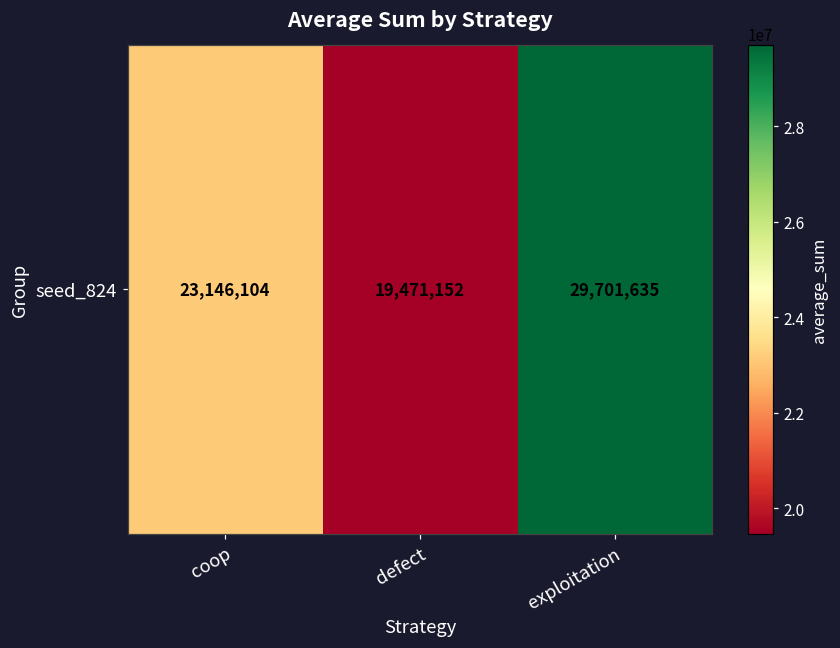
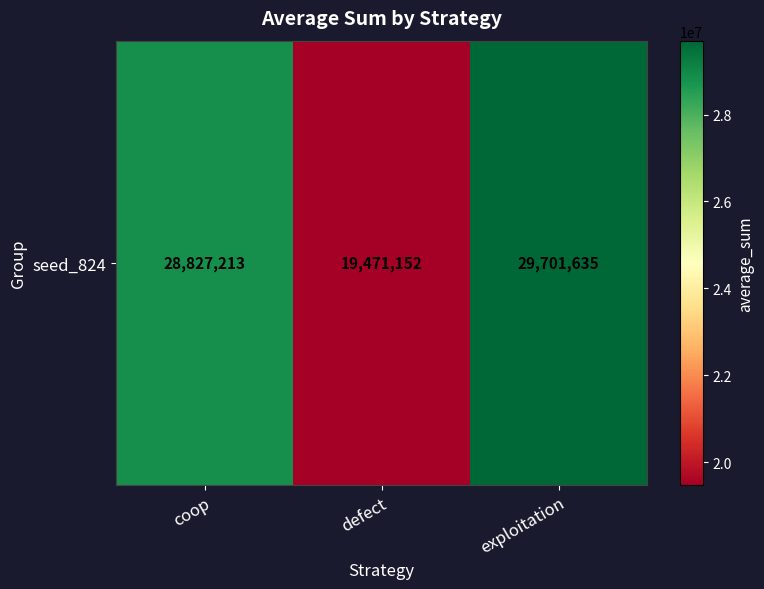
seed_824, coop: 23,146,104 -> 28,827,213
